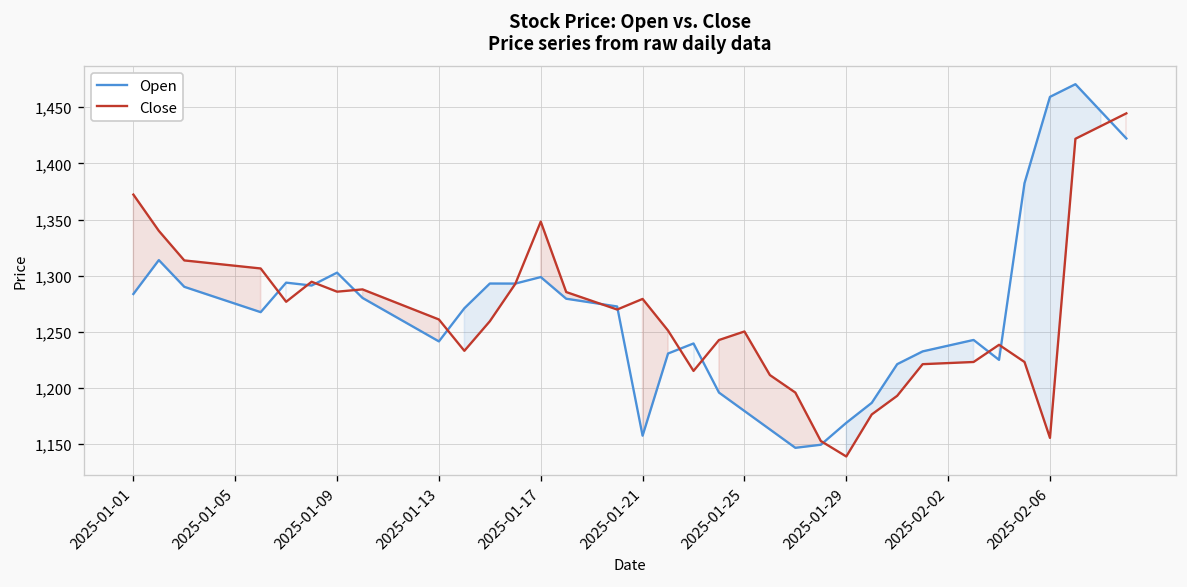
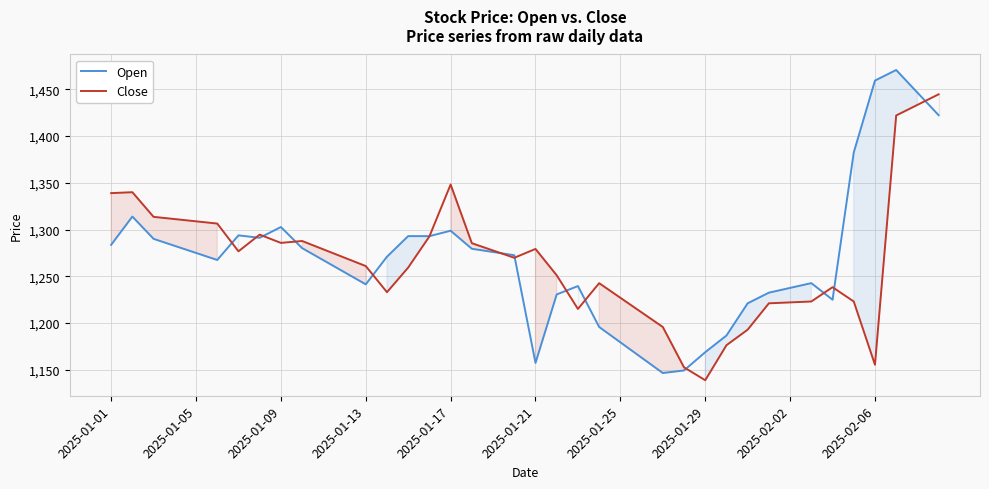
Close, 2025-01-01: 1,370 -> 1,340
Close, 2025-01-25: 1,250 -> 1,230
